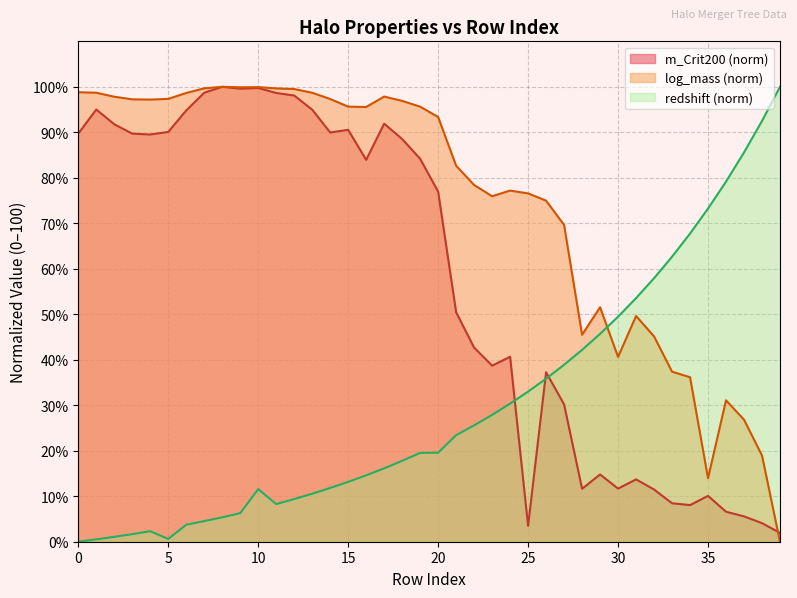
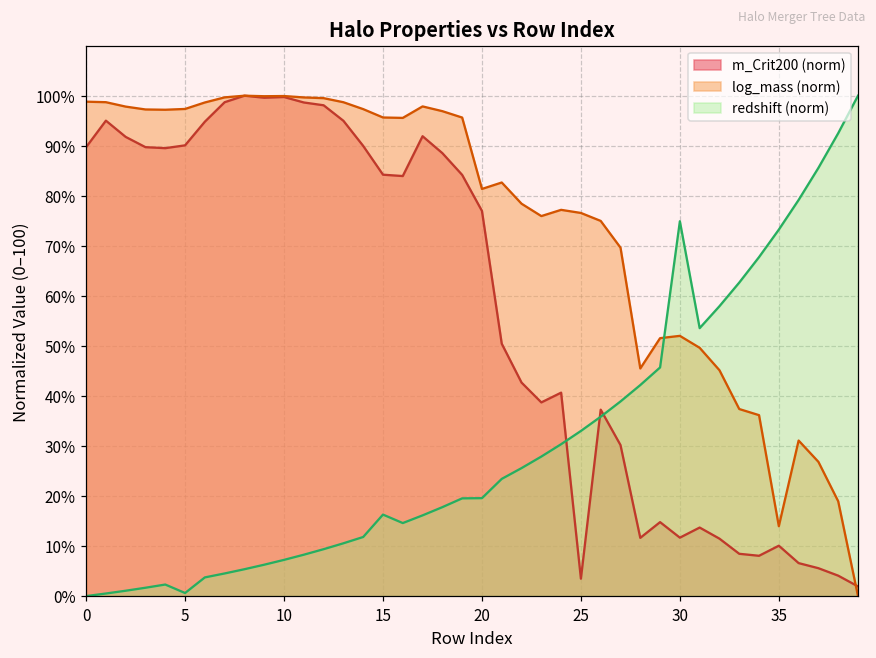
redshift (norm), 10: 12% -> 7%
m_Crit200 (norm), 15: 91% -> 84%
redshift (norm), 15: 13% -> 16%
log_mass (norm), 20: 93% -> 81%
log_mass (norm), 30: 41% -> 52%
redshift (norm), 30: 49% -> 75%
